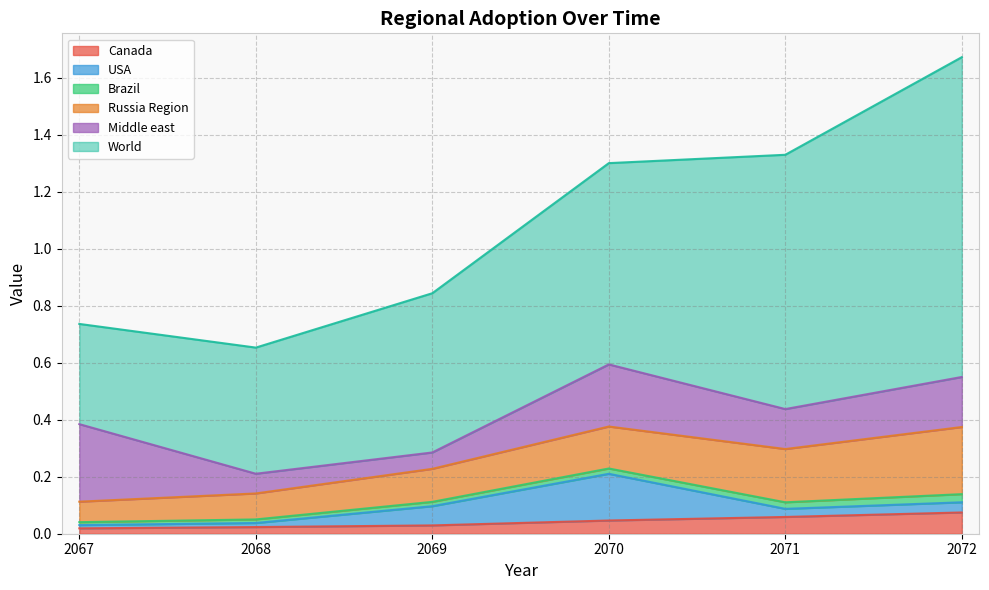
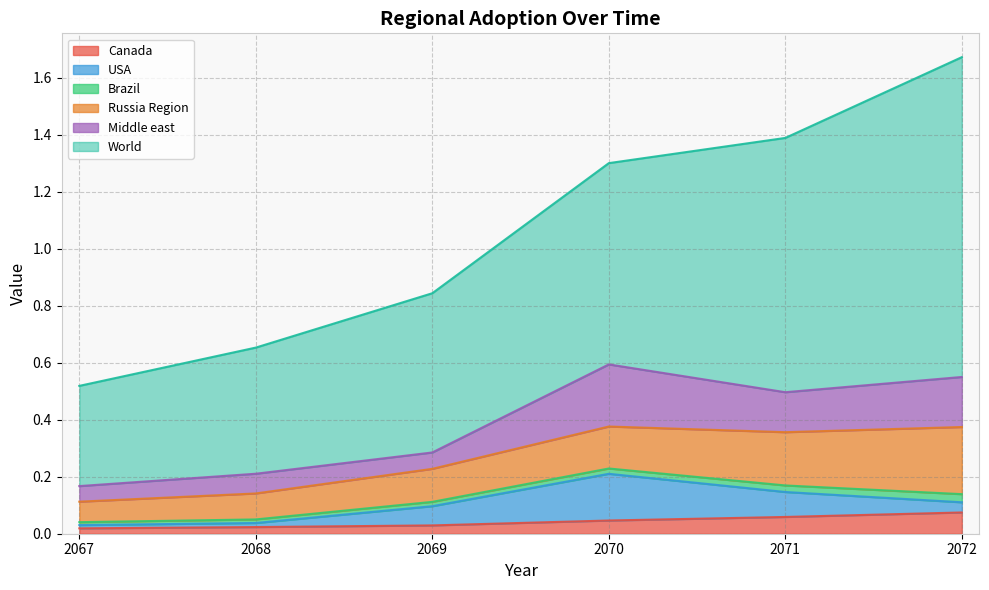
Middle east, 2067: 0.27 -> 0.05
USA, 2071: 0.03 -> 0.09
